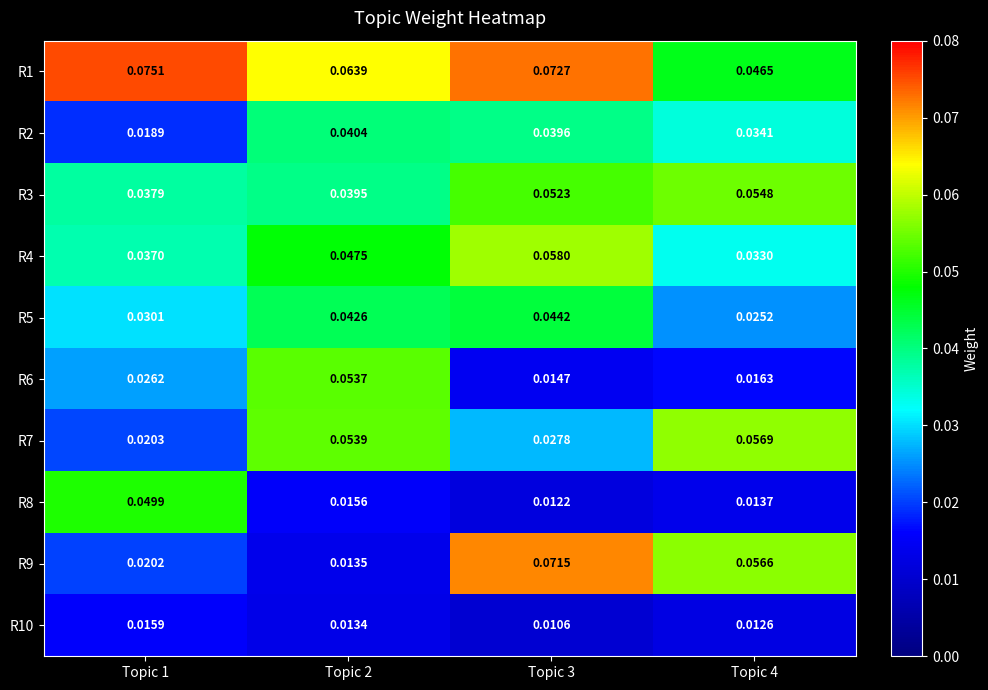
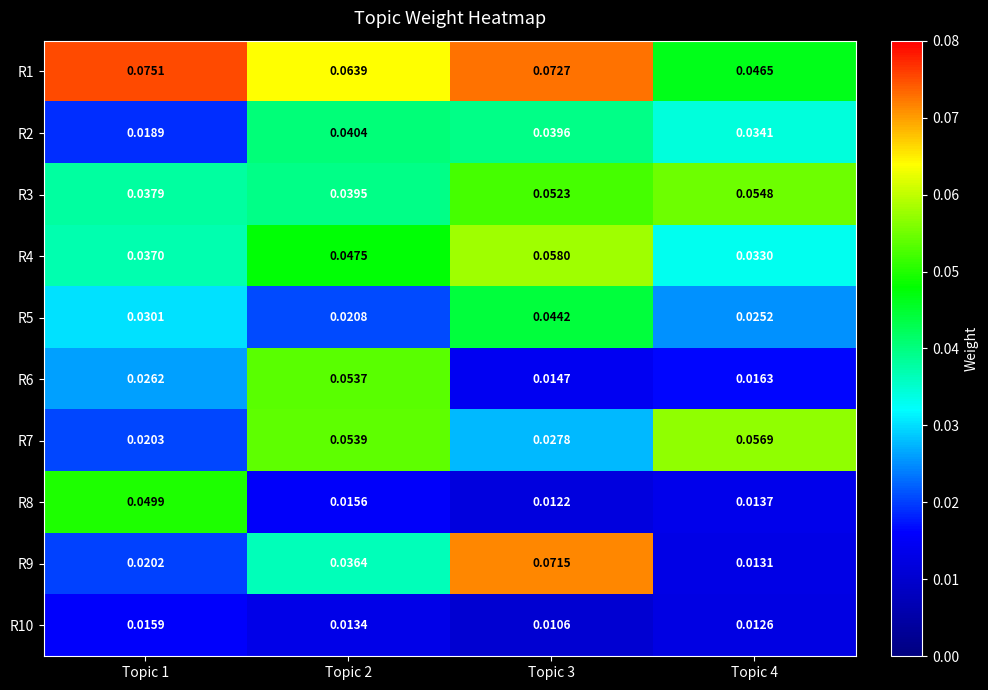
R5, Topic 2: 0.0426 -> 0.0208
R9, Topic 2: 0.0135 -> 0.0364
R9, Topic 4: 0.0566 -> 0.0131
